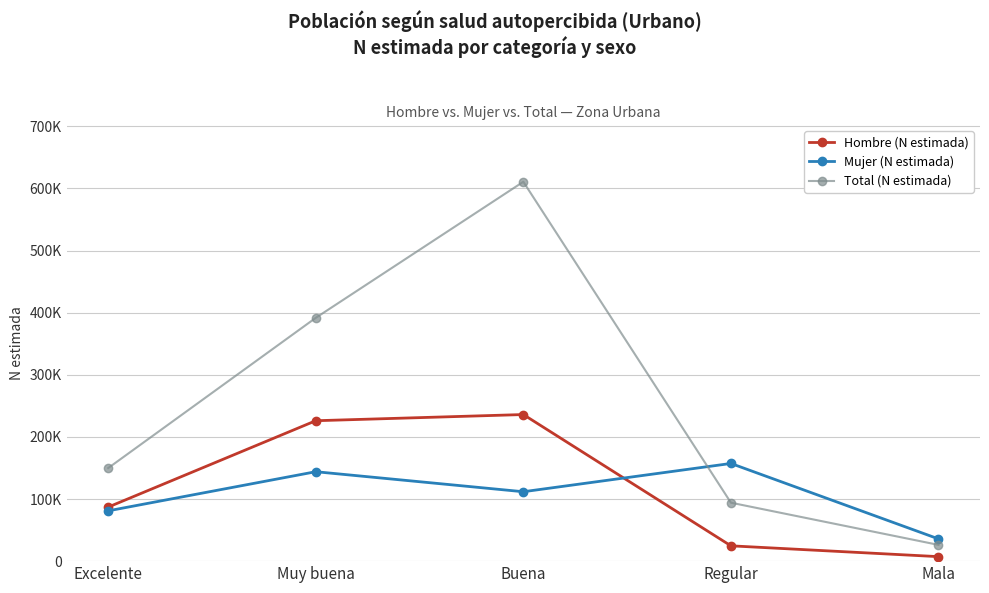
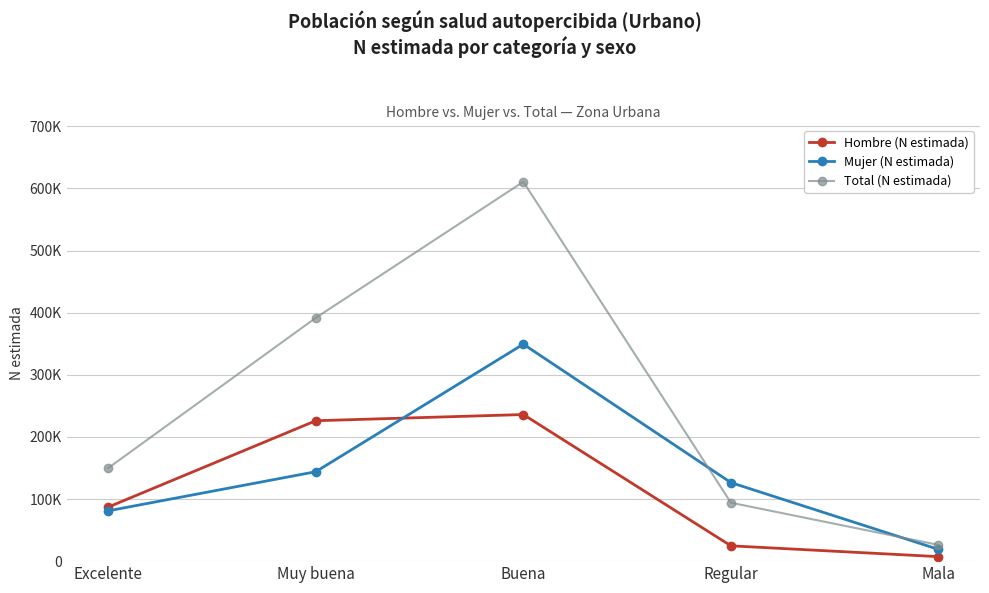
Mujer (N estimada), Buena: 110000 -> 350000
Mujer (N estimada), Regular: 160000 -> 130000
Mujer (N estimada), Mala: 40000 -> 20000
